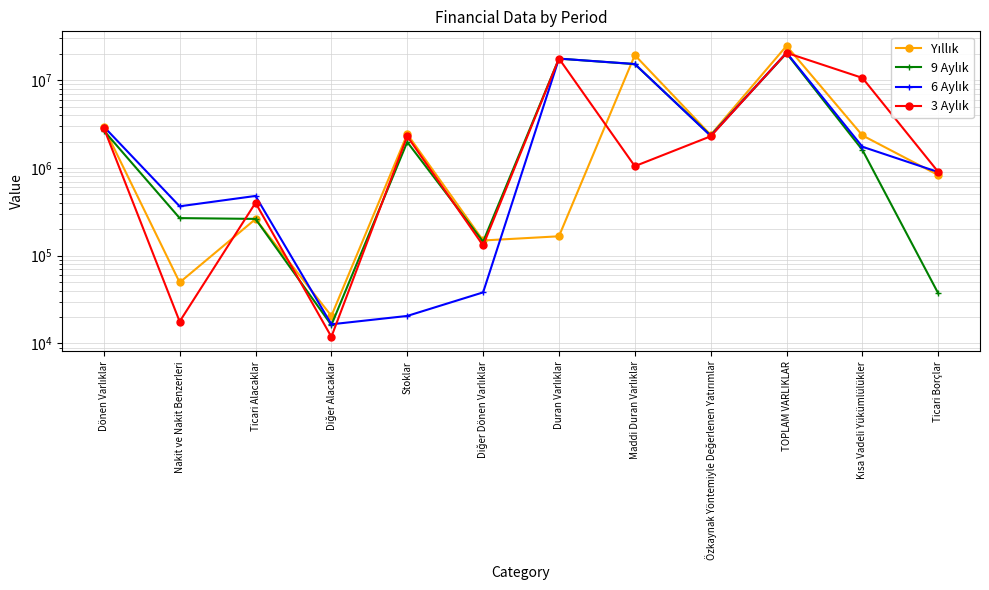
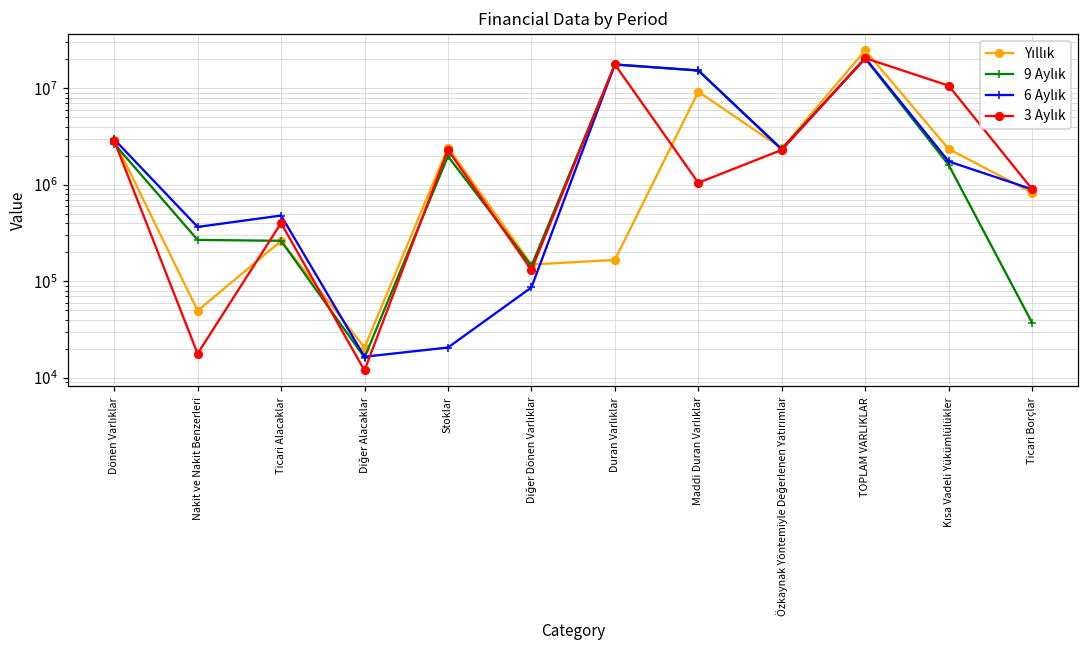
6 Aylık, Diğer Dönen Varlıklar: 40000 -> 90000
Yıllık, Maddi Duran Varlıklar: 19000000 -> 9000000
